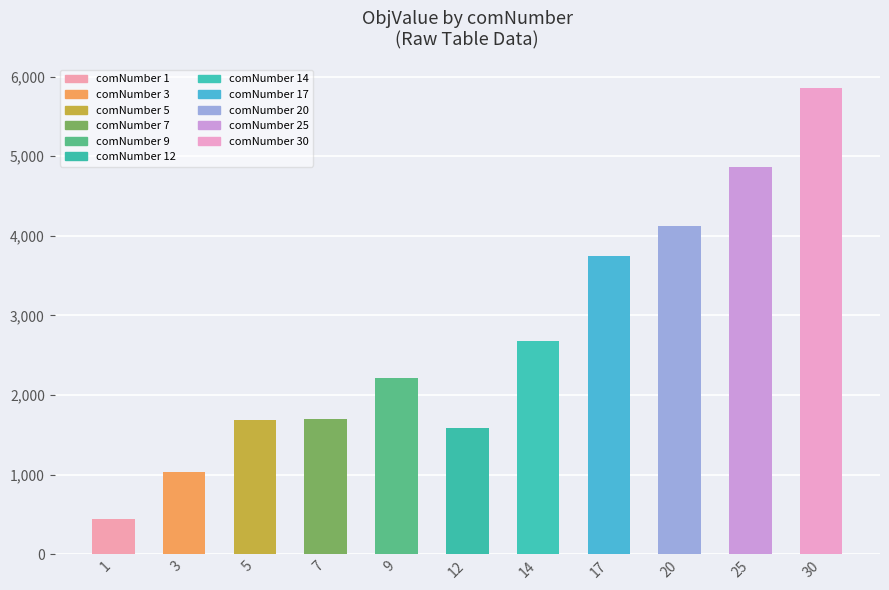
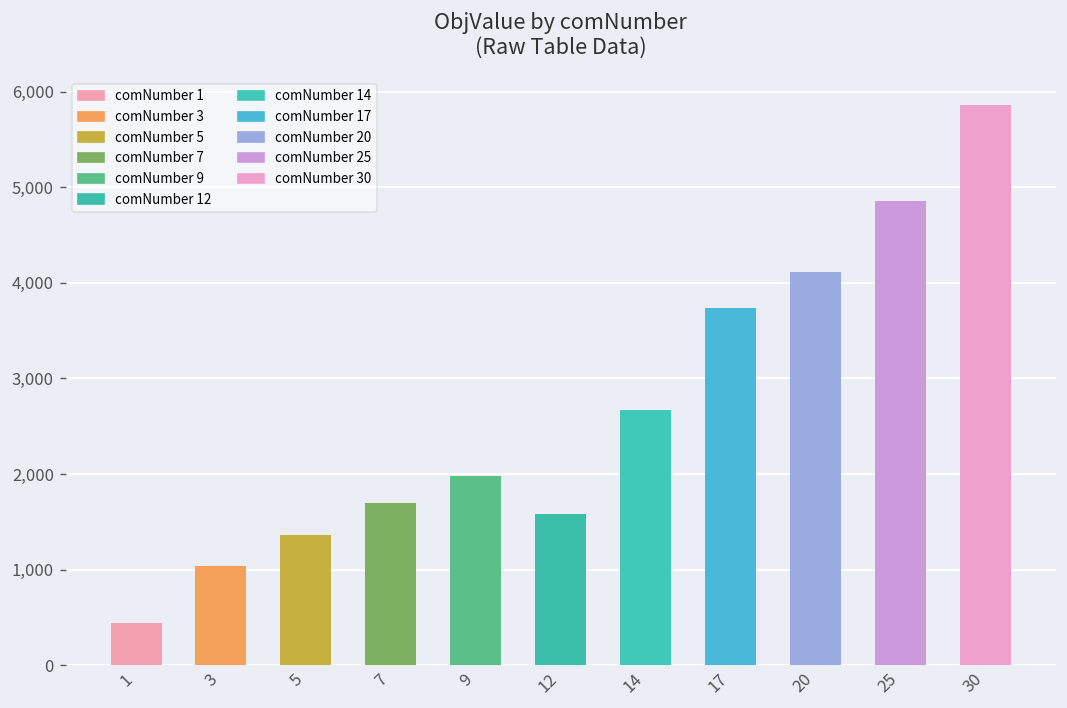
5: 1,700 -> 1,400
9: 2,200 -> 2,000
